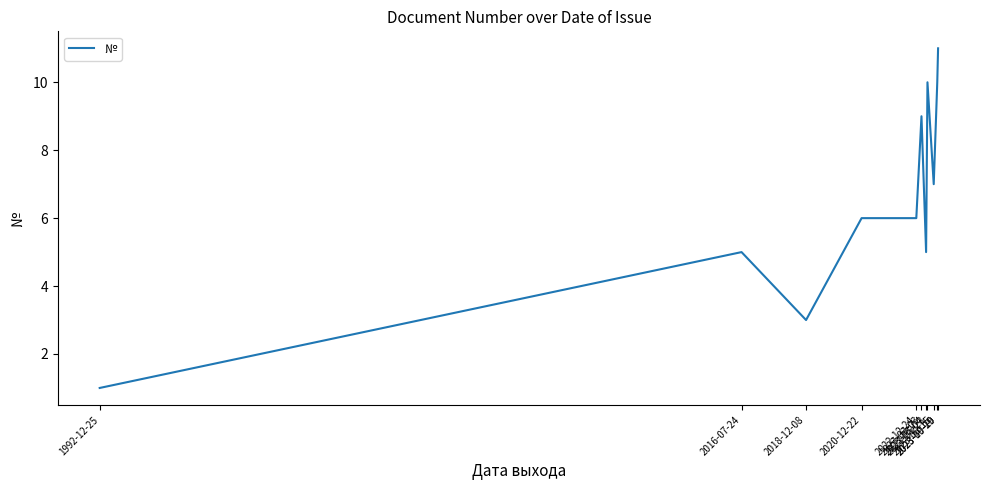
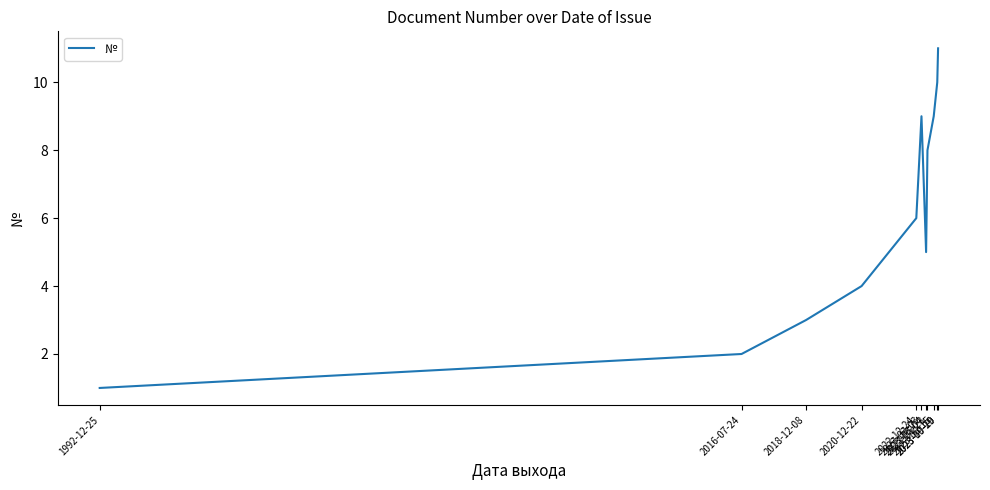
2016-07-24: 5 -> 2
2020-12-22: 6 -> 4
2023-05-23: 10 -> 8
2023-08-15: 7 -> 9
